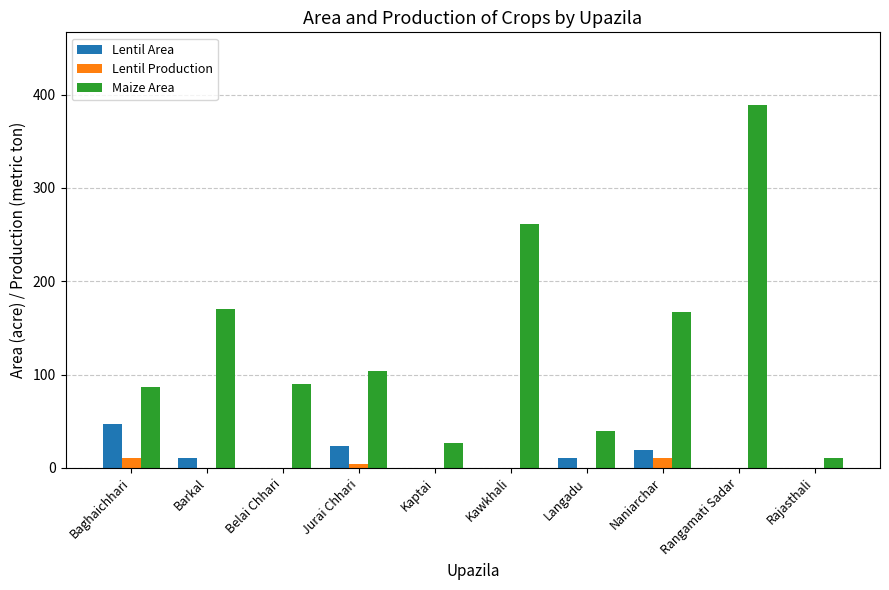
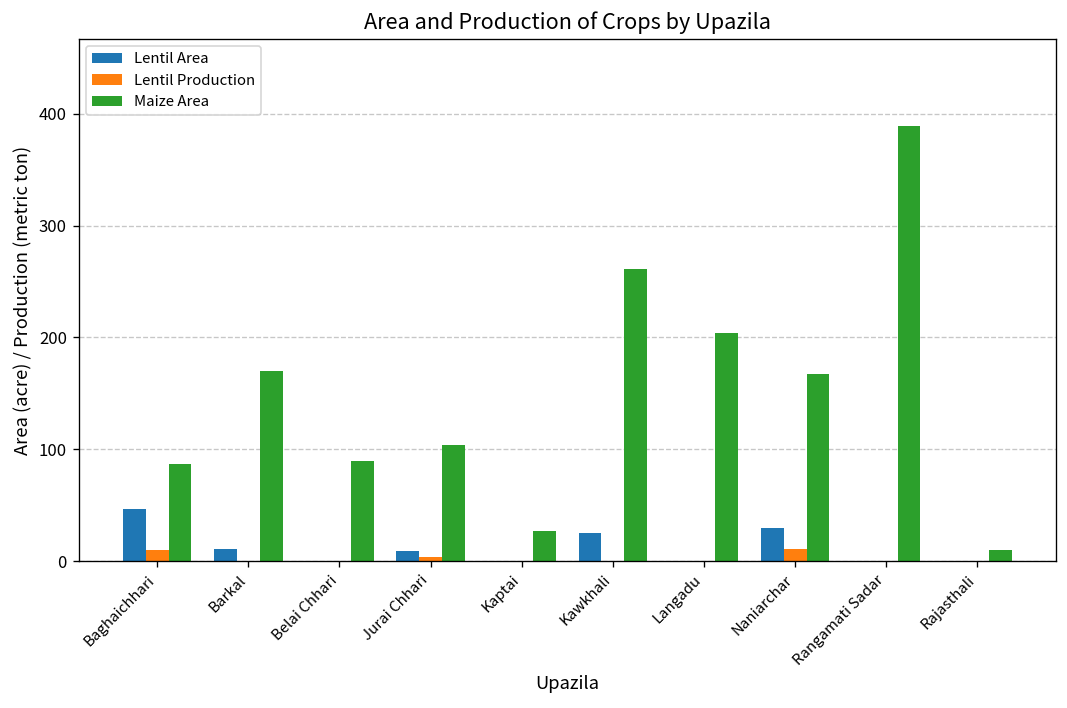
Lentil Area, Jurai Chhari: 20 -> 10
Lentil Area, Kawkhali: 0 -> 30
Lentil Area, Langadu: 10 -> 0
Maize Area, Langadu: 40 -> 200
Lentil Area, Naniarchar: 20 -> 30
